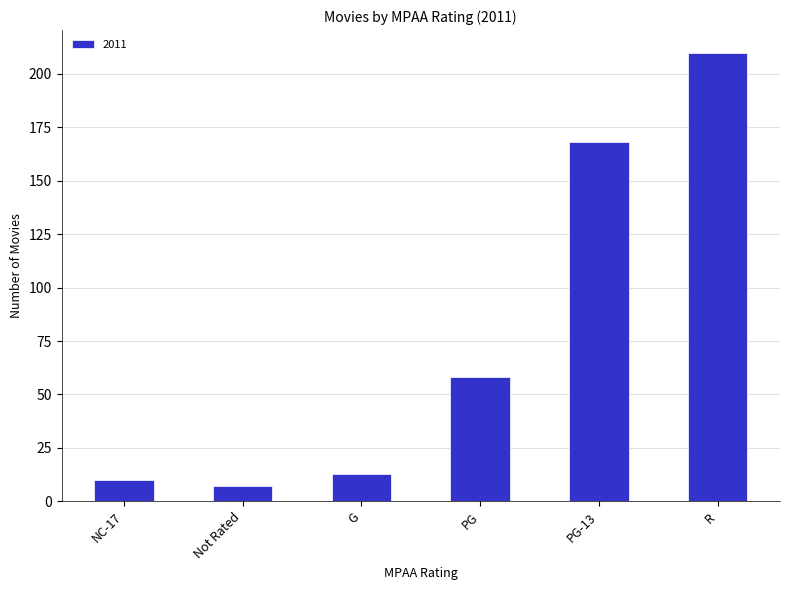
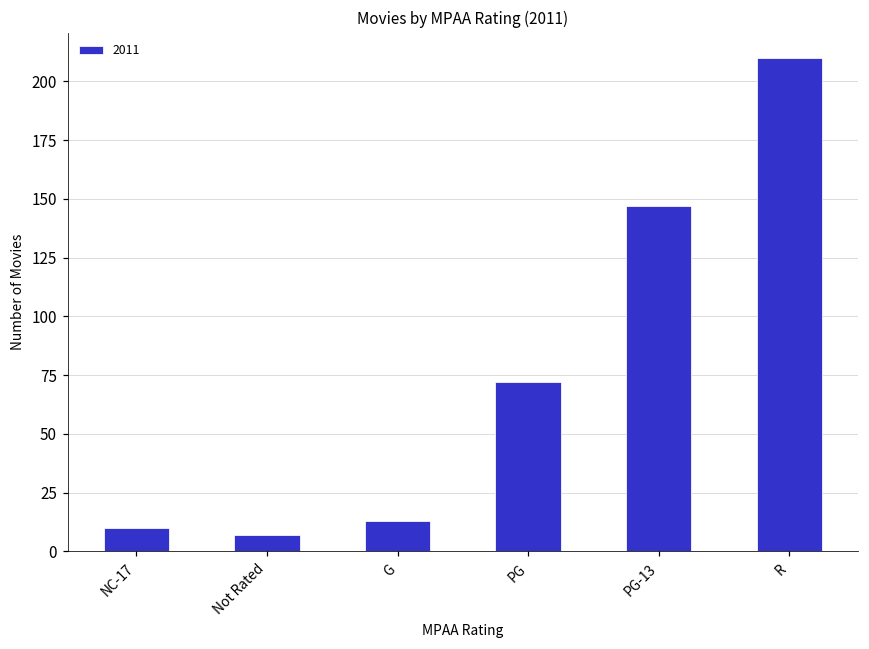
PG: 58 -> 72
PG-13: 168 -> 147
